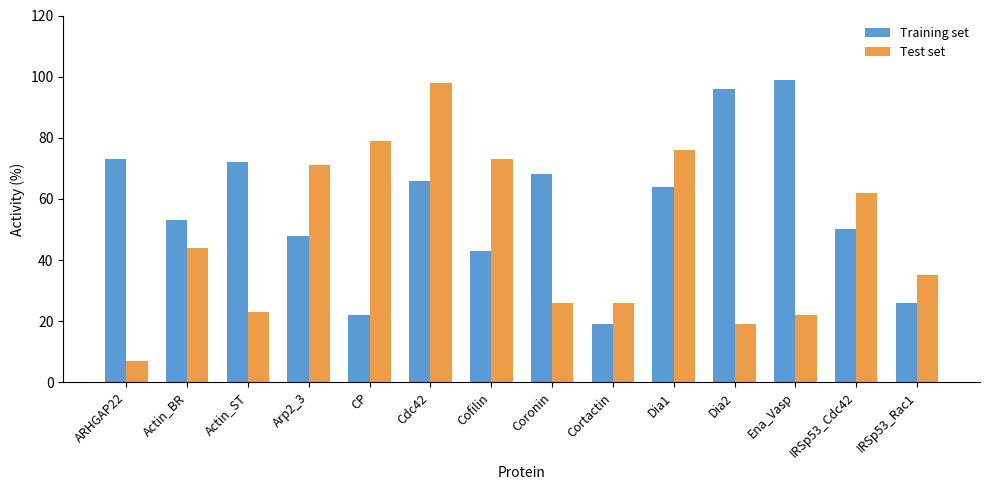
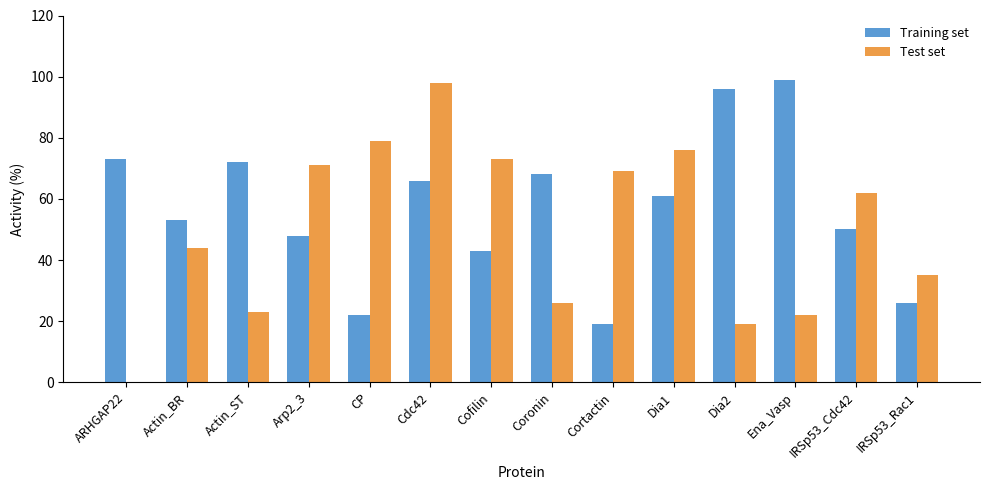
Test set, ARHGAP22: 7 -> 0
Test set, Cortactin: 26 -> 69
Training set, Dia1: 64 -> 61
